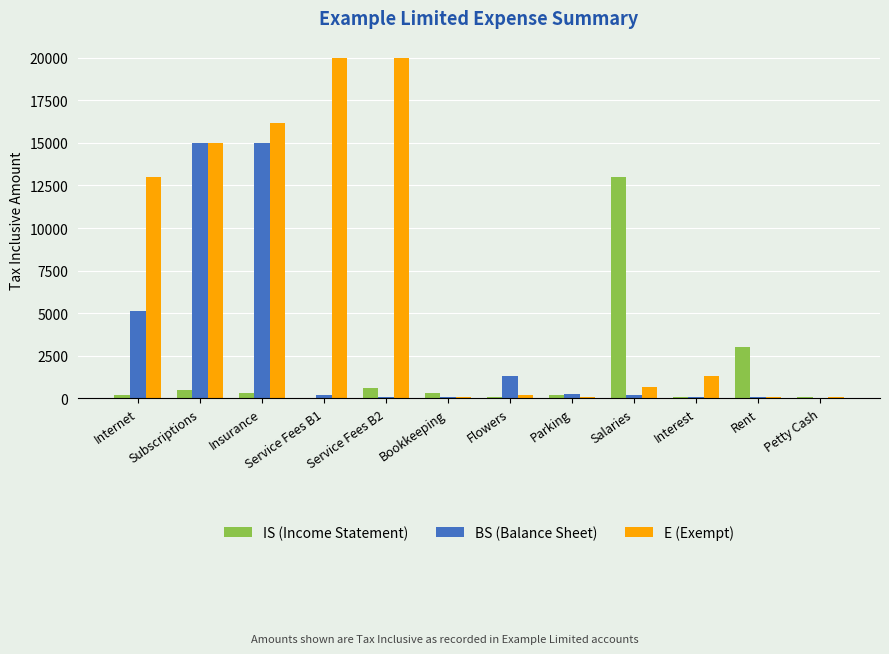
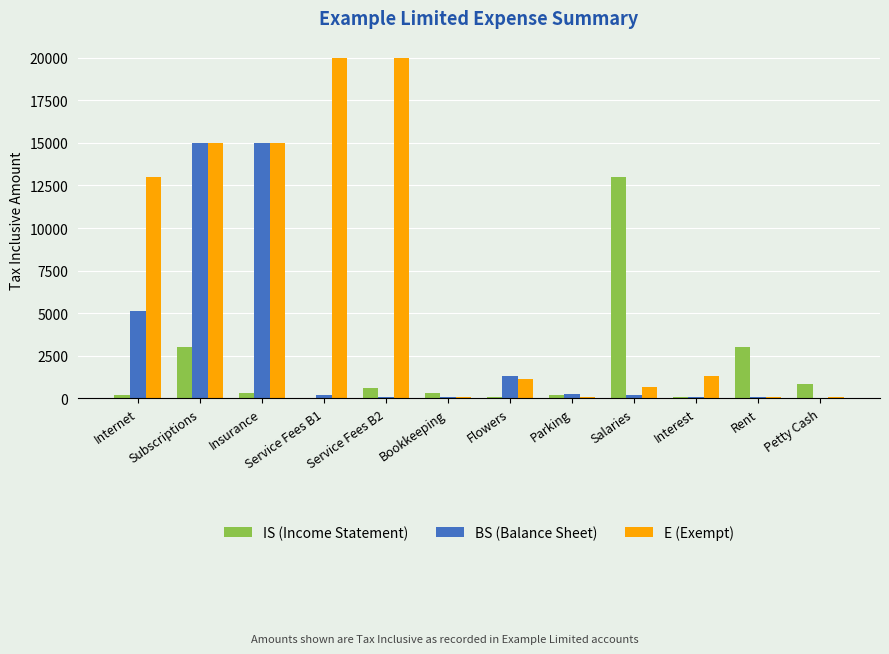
IS (Income Statement), Subscriptions: 500 -> 3000
E (Exempt), Insurance: 16200 -> 15000
E (Exempt), Flowers: 200 -> 1100
IS (Income Statement), Petty Cash: 100 -> 800
